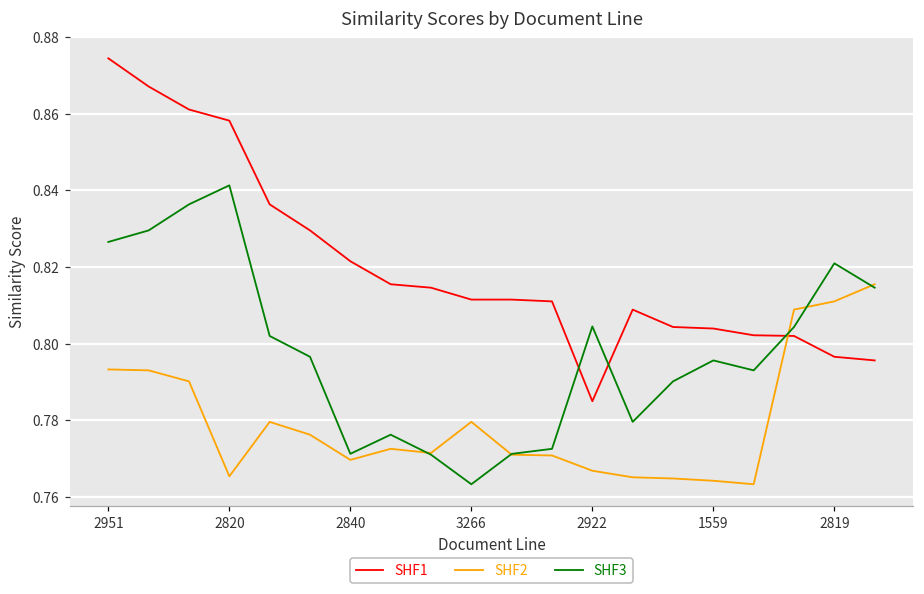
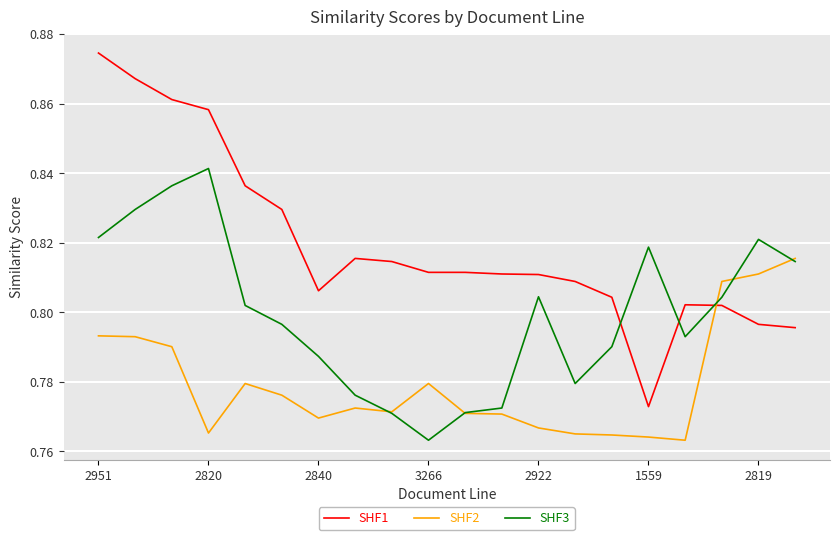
SHF3, 2951: 0.827 -> 0.822
SHF1, 2840: 0.822 -> 0.806
SHF3, 2840: 0.771 -> 0.787
SHF1, 2922: 0.785 -> 0.811
SHF1, 1559: 0.804 -> 0.773
SHF3, 1559: 0.796 -> 0.819
